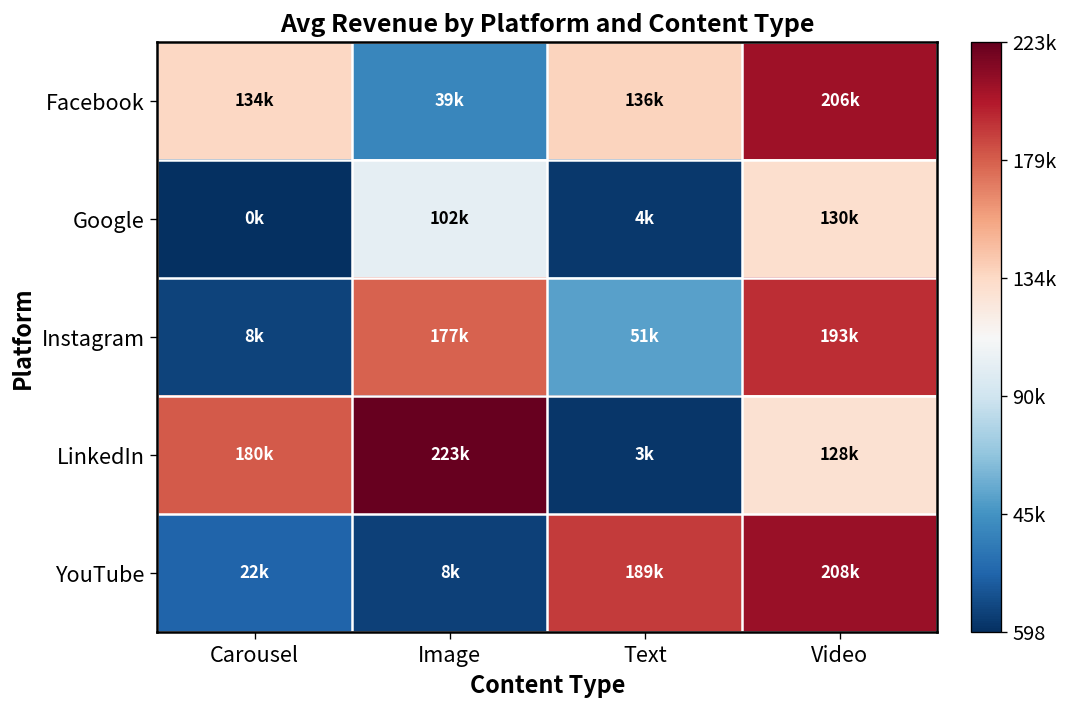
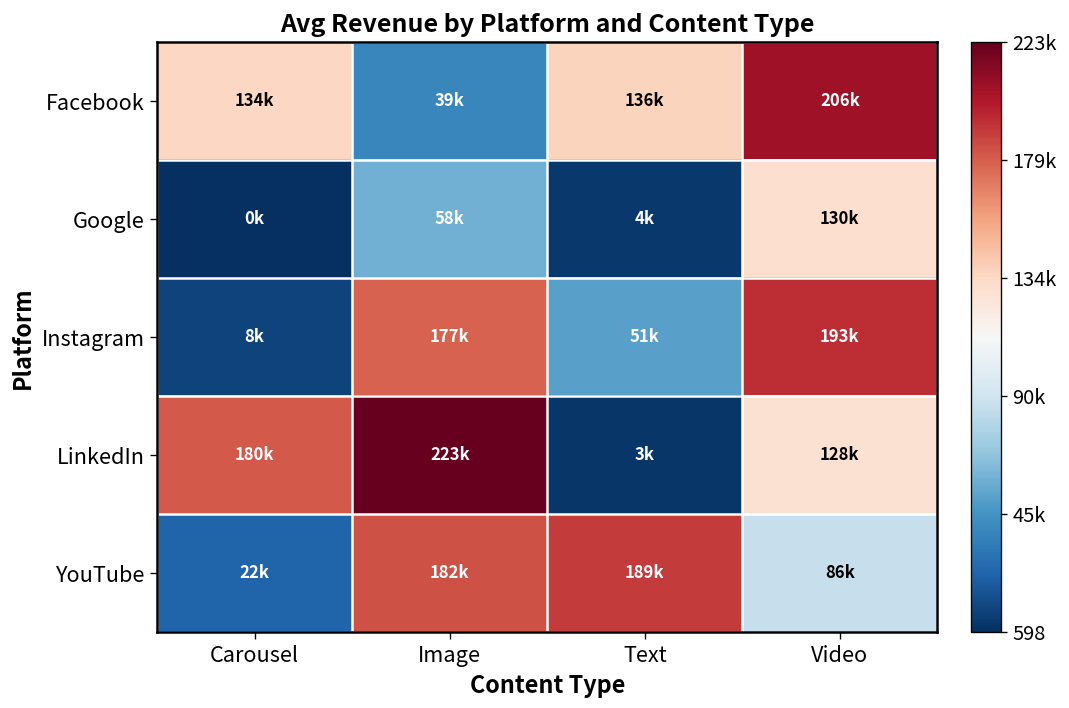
Google, Image: 102k -> 58k
YouTube, Image: 8k -> 182k
YouTube, Video: 208k -> 86k
